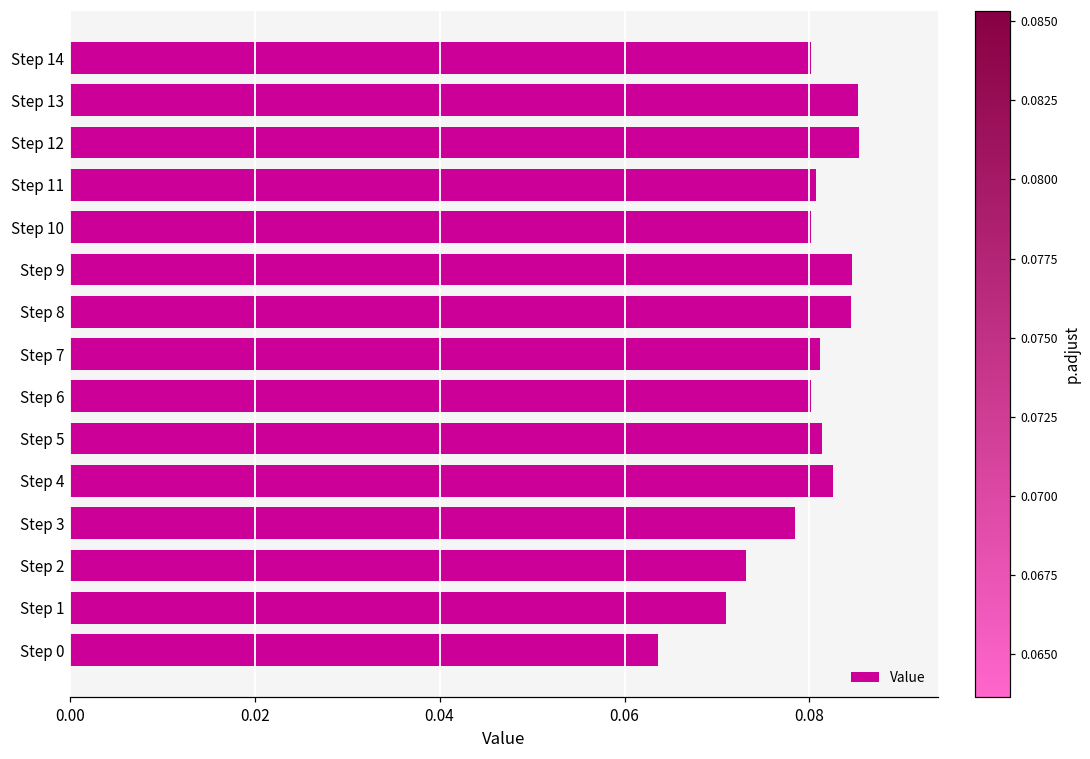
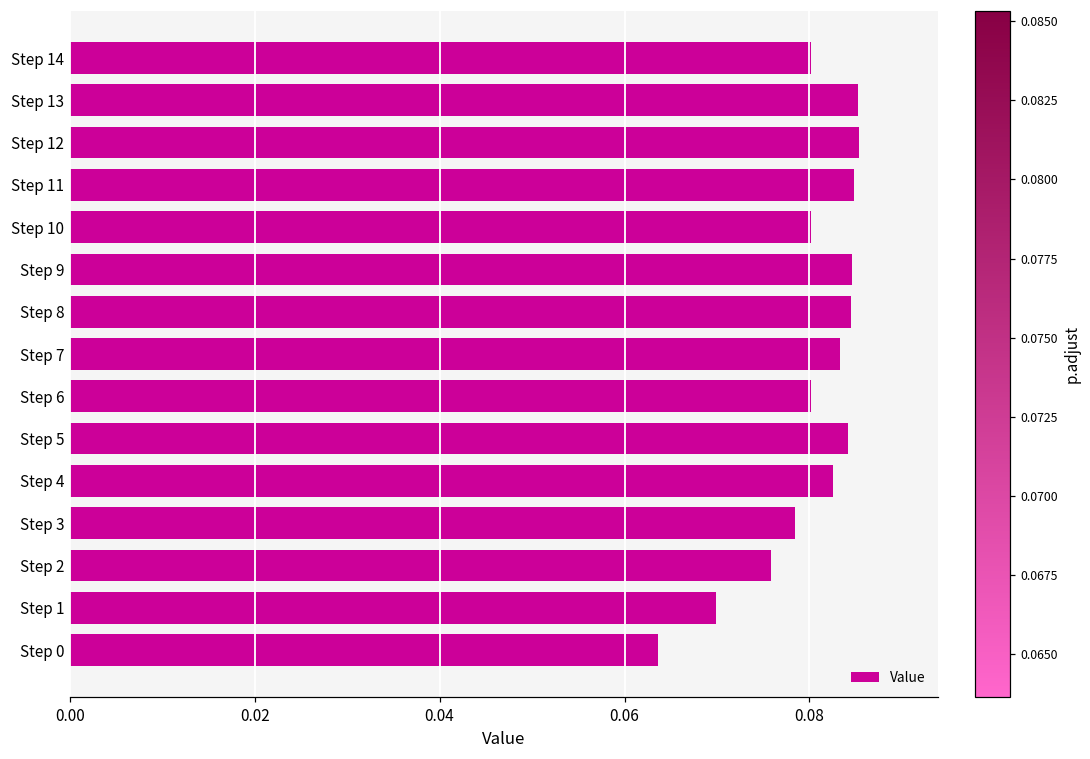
Step 11: 0.081 -> 0.085
Step 7: 0.081 -> 0.083
Step 5: 0.081 -> 0.084
Step 2: 0.073 -> 0.076
Step 1: 0.071 -> 0.070
